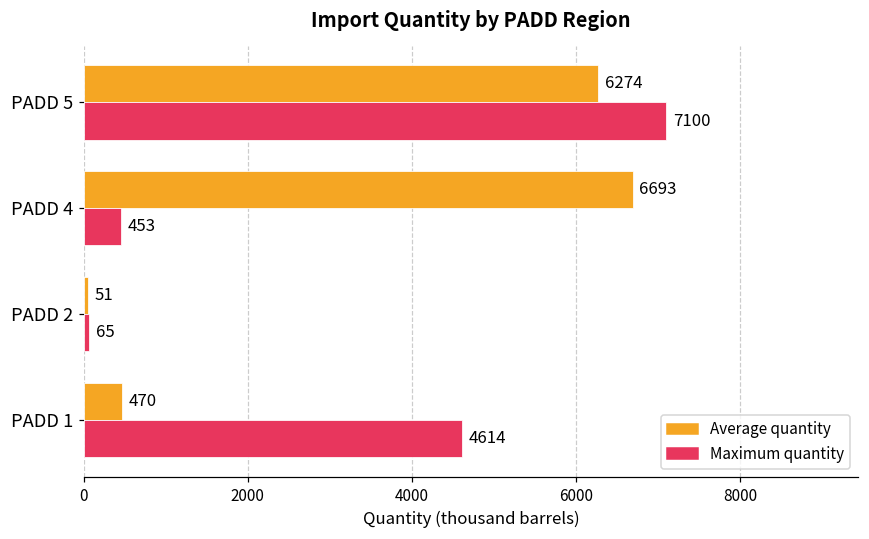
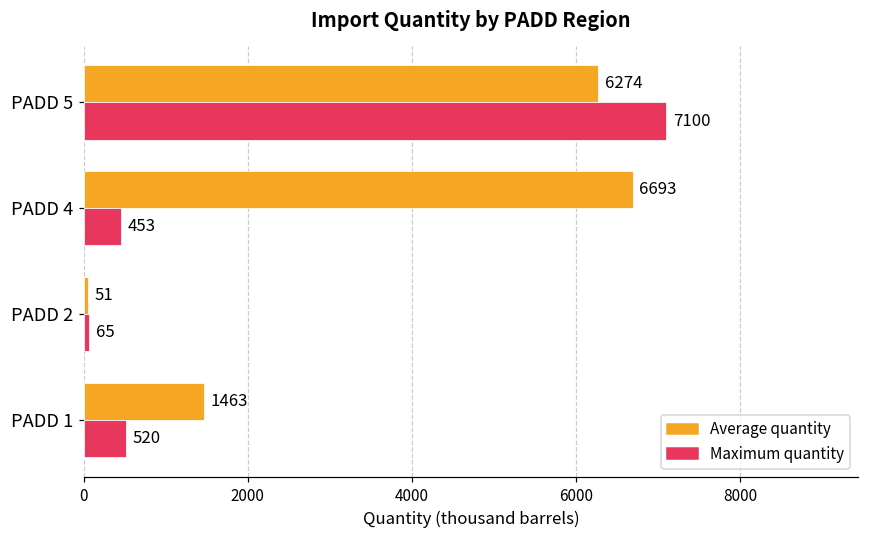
Average quantity, PADD 1: 470 -> 1463
Maximum quantity, PADD 1: 4614 -> 520
